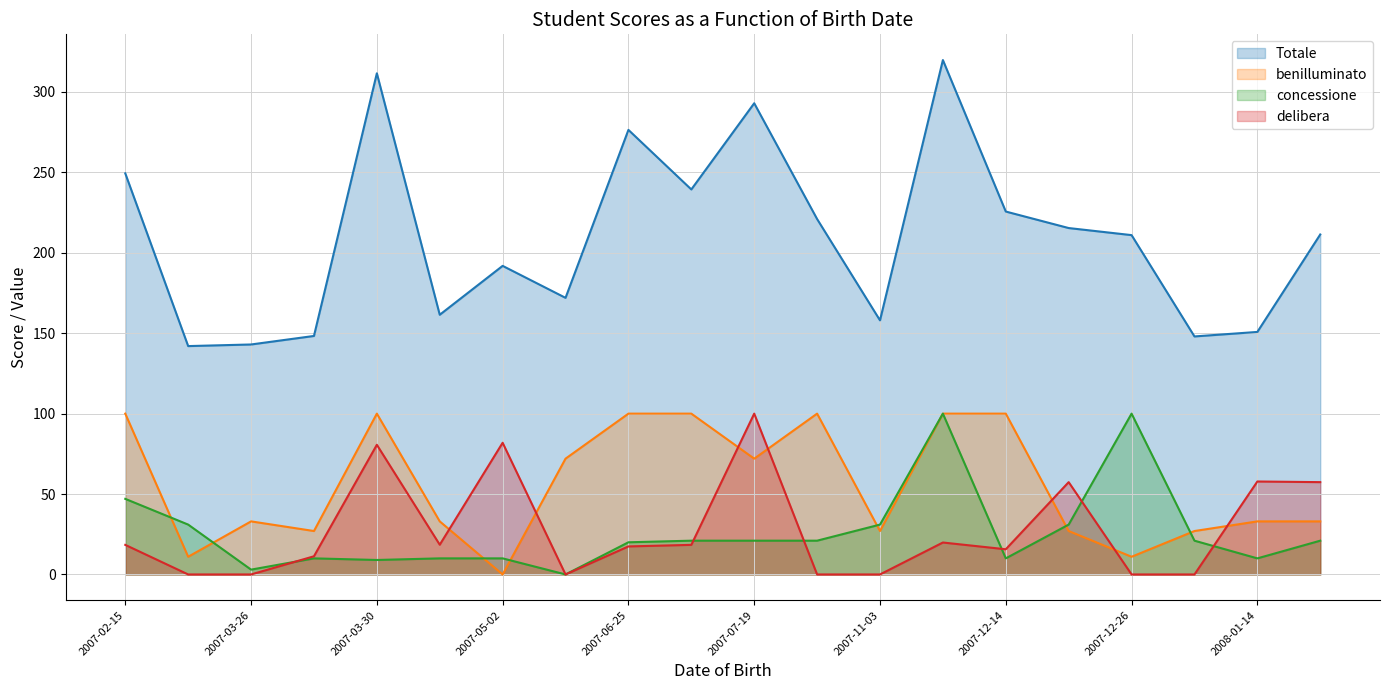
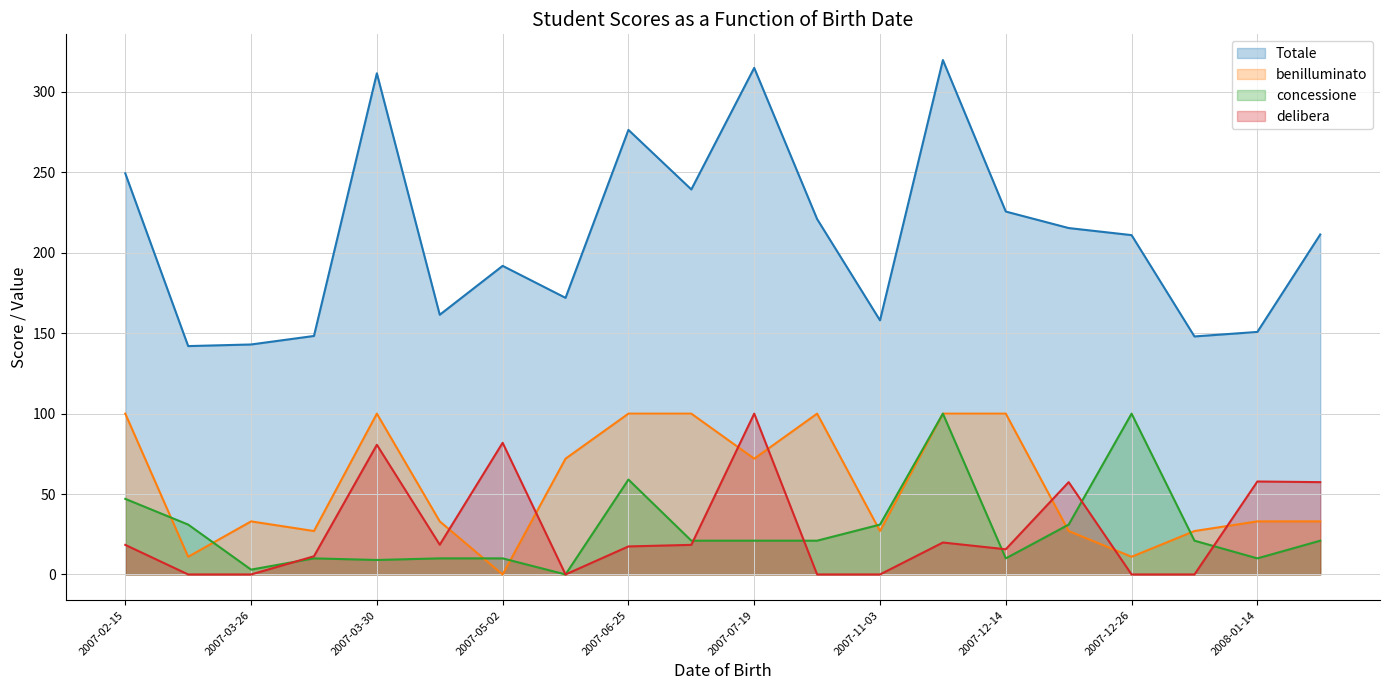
concessione, 2007-06-25: 20 -> 59
Totale, 2007-07-19: 293 -> 315
